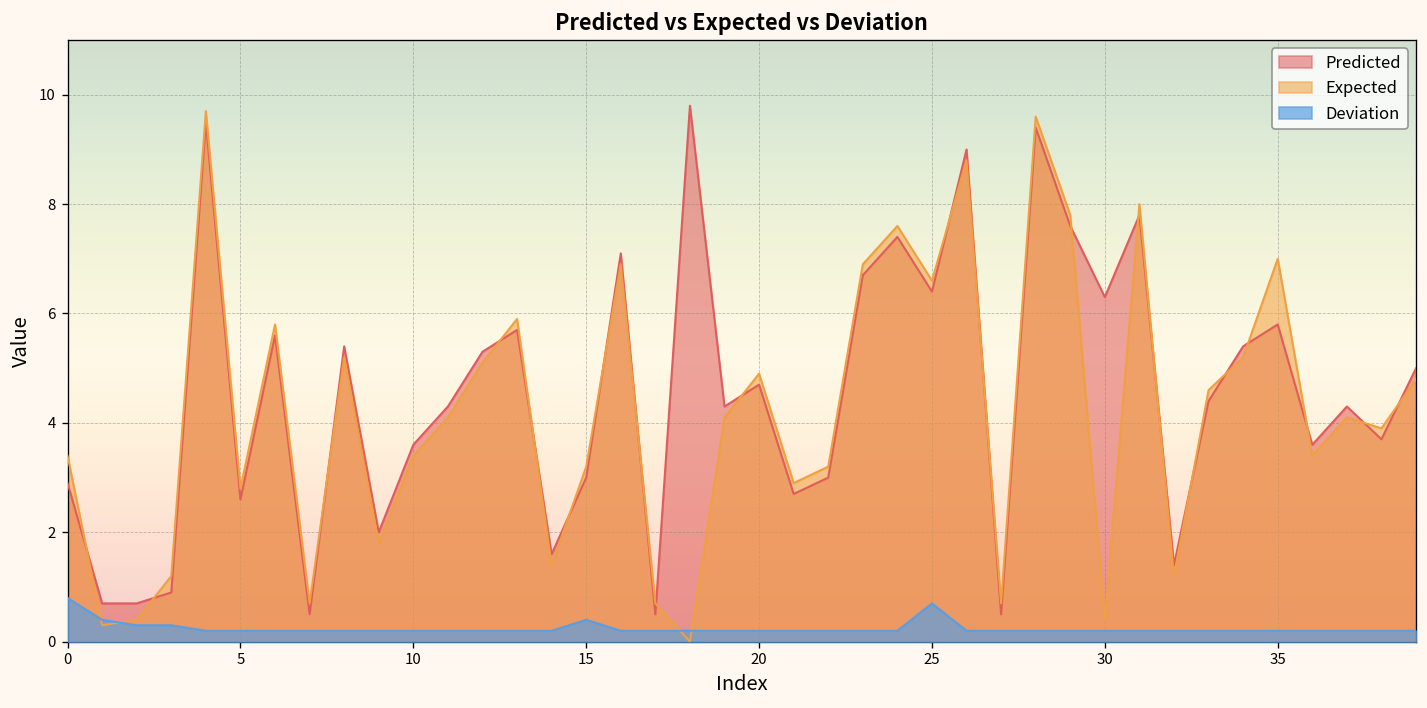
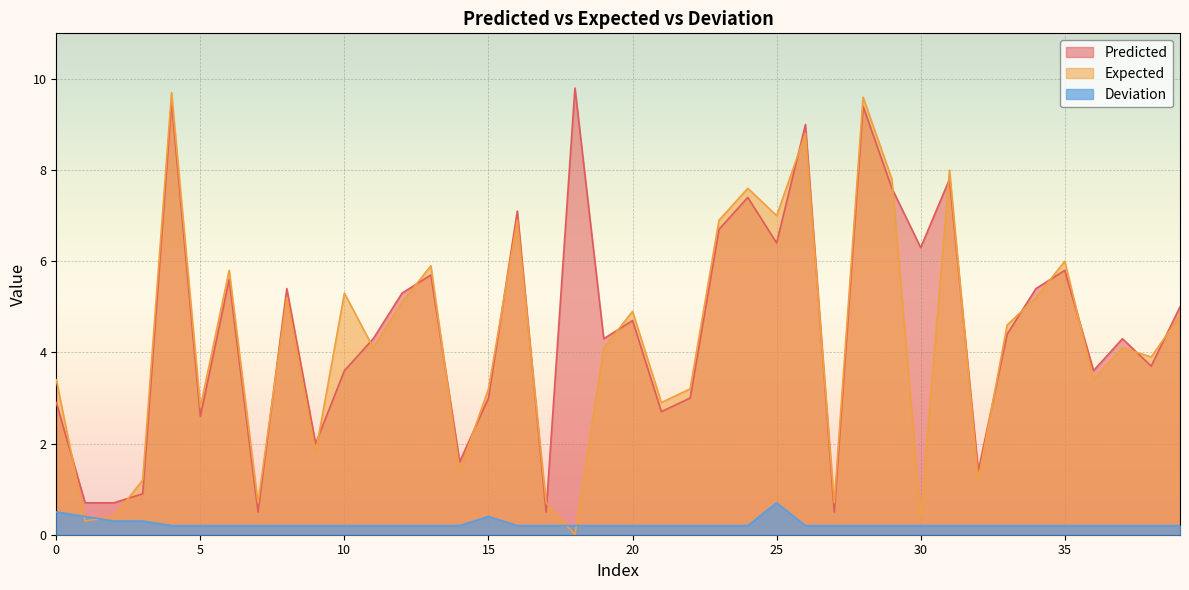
Deviation, 0: 0.8 -> 0.5
Expected, 10: 3.4 -> 5.3
Expected, 25: 6.6 -> 7.0
Expected, 35: 7 -> 6
